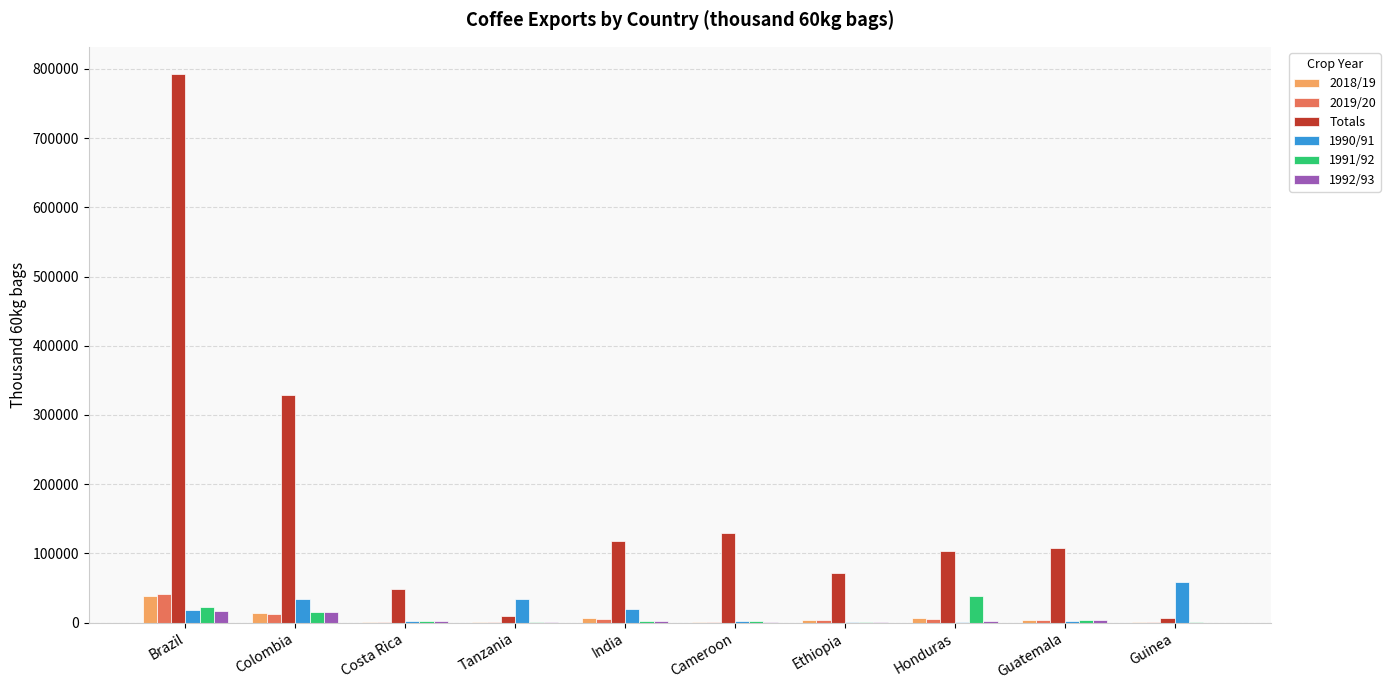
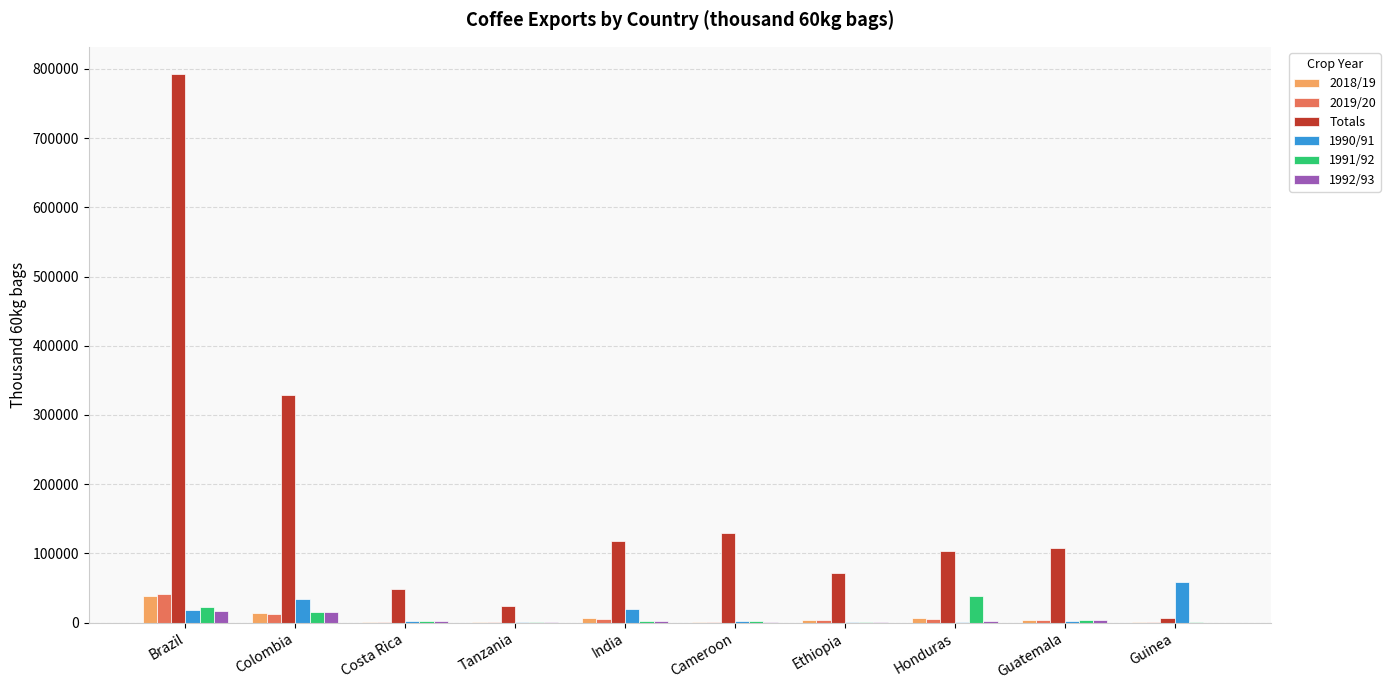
Totals, Tanzania: 10000 -> 20000
1990/91, Tanzania: 30000 -> 0
